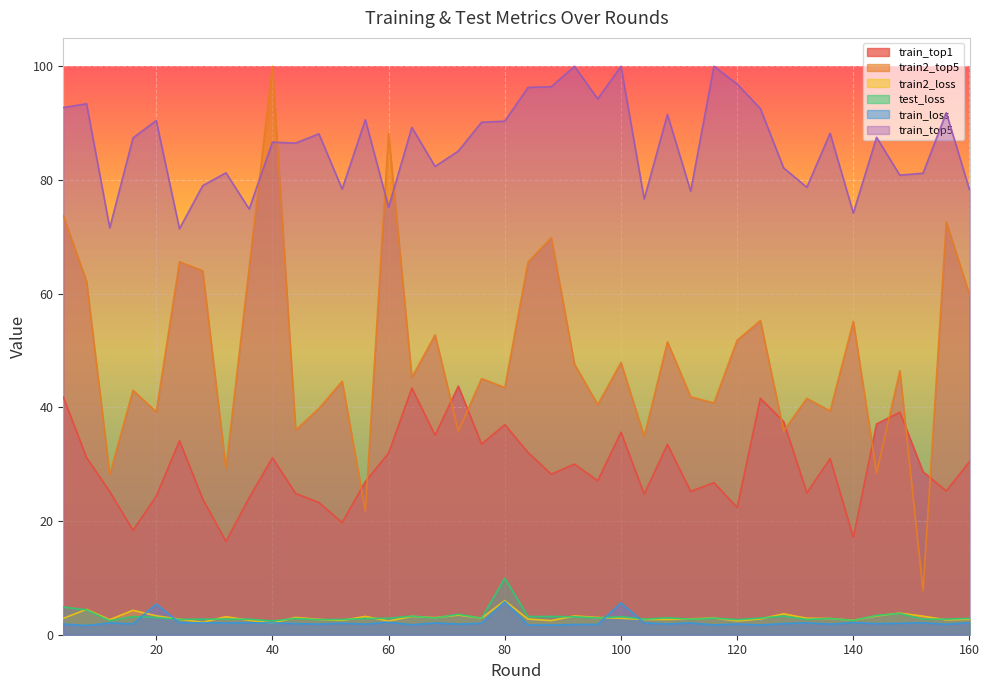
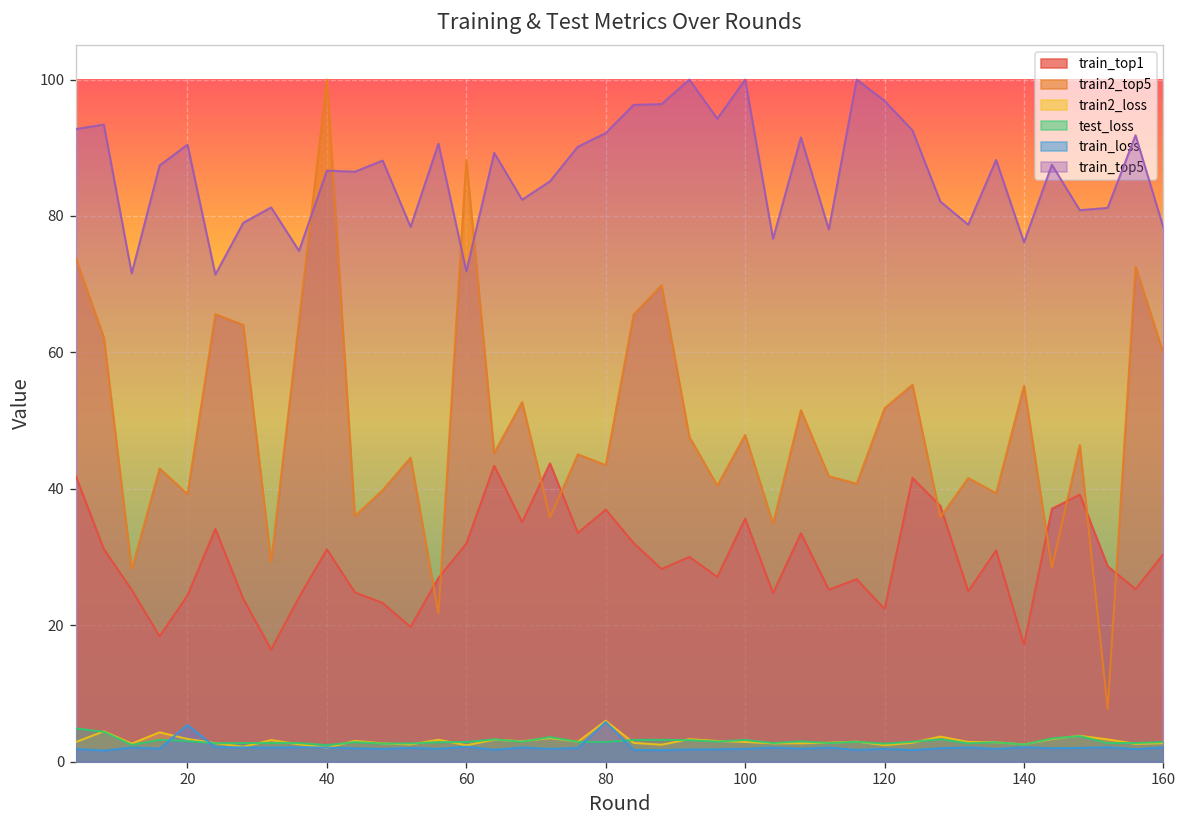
train_top5, 60: 75 -> 72
test_loss, 80: 10 -> 3
train_top5, 80: 90 -> 92
train_loss, 100: 6 -> 2
train_top5, 140: 74 -> 76
